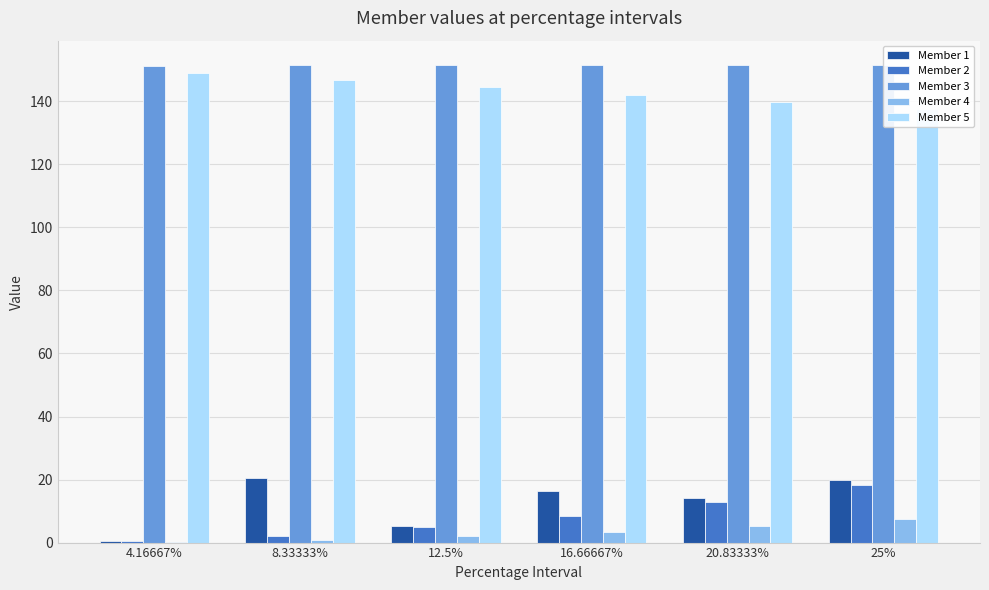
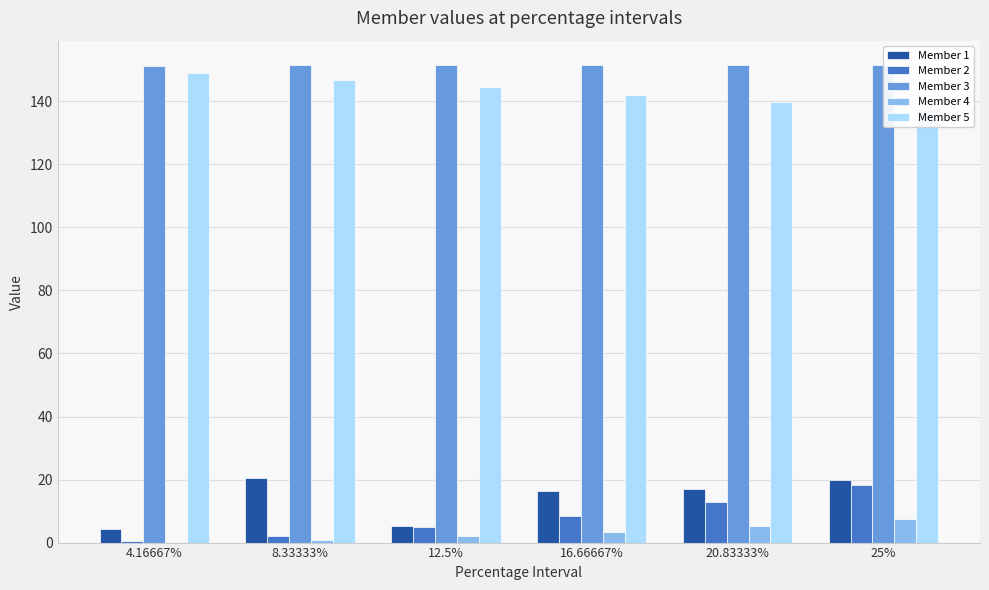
Member 1, 4.16667%: 1 -> 4
Member 1, 20.83333%: 14 -> 17
